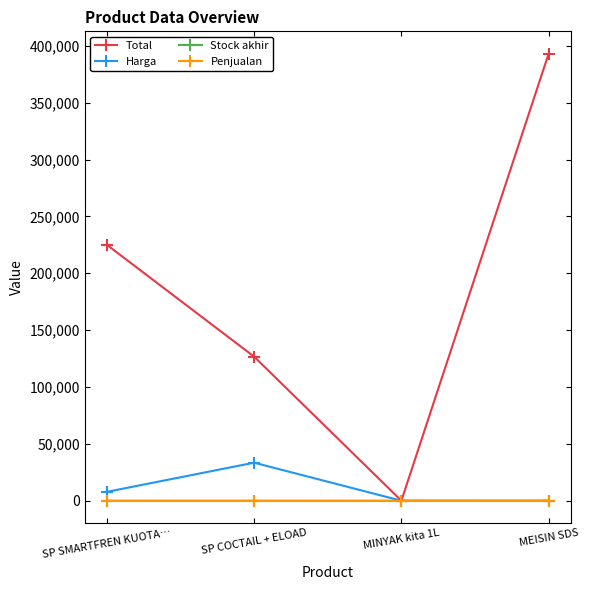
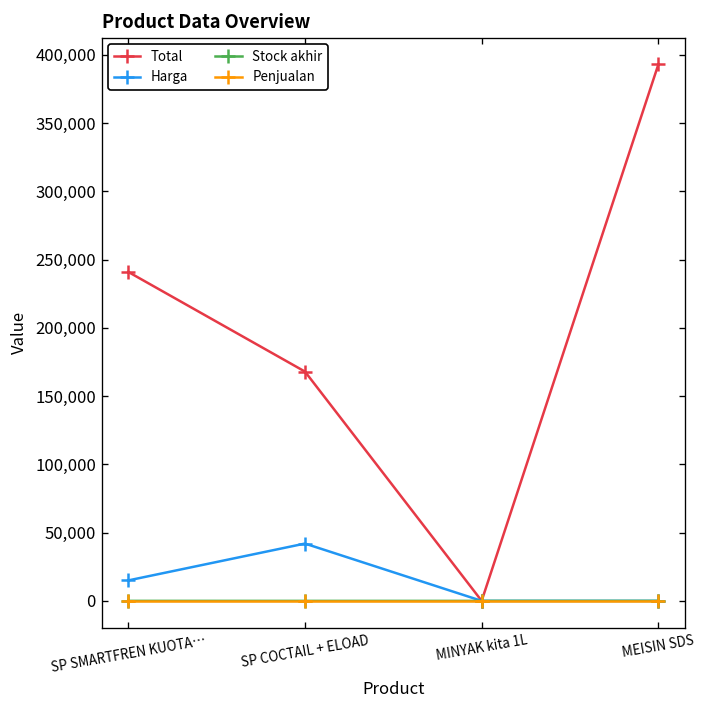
Total, SP SMARTFREN KUOTA…: 225,000 -> 241,000
Harga, SP SMARTFREN KUOTA…: 8,000 -> 15,000
Total, SP COCTAIL + ELOAD: 127,000 -> 168,000
Harga, SP COCTAIL + ELOAD: 33,000 -> 42,000
